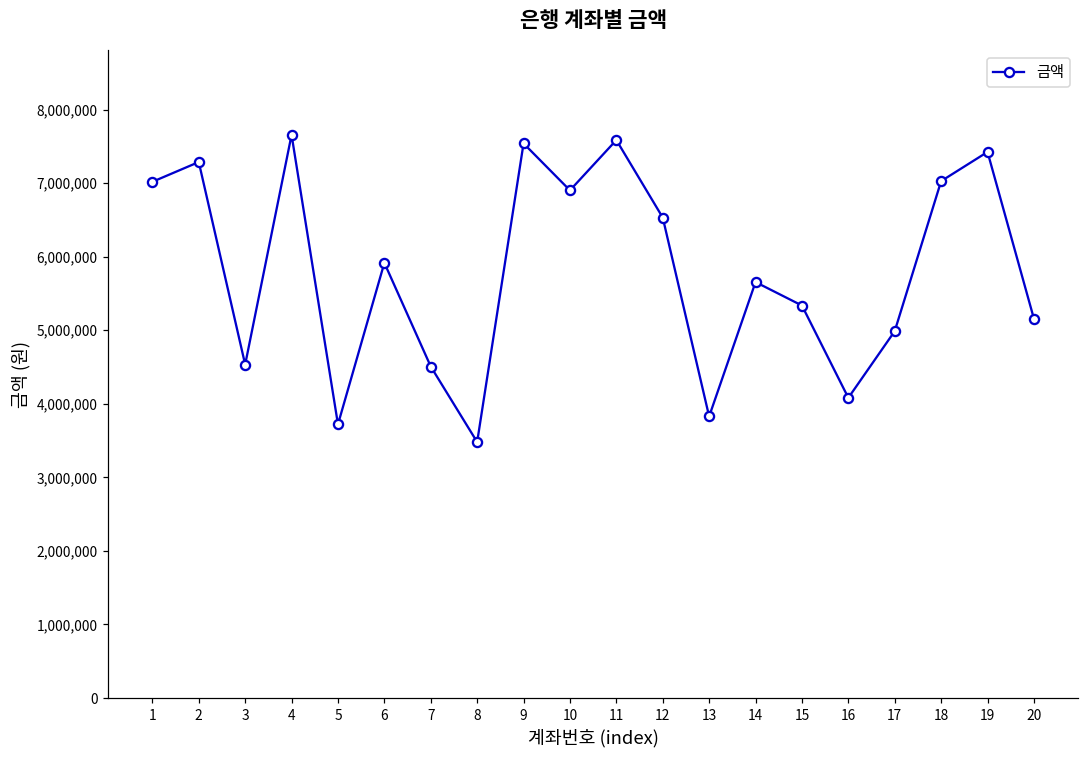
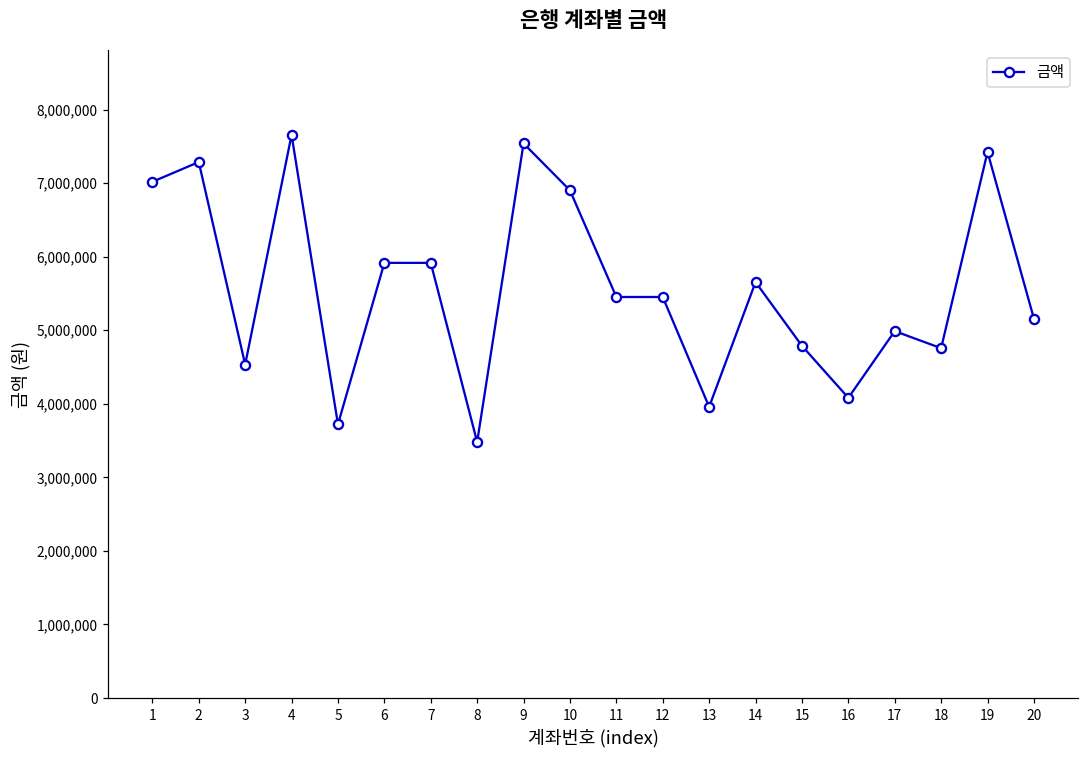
7: 4,500,000 -> 5,900,000
11: 7,600,000 -> 5,500,000
12: 6,500,000 -> 5,500,000
13: 3,800,000 -> 4,000,000
15: 5,300,000 -> 4,800,000
18: 7,000,000 -> 4,800,000
